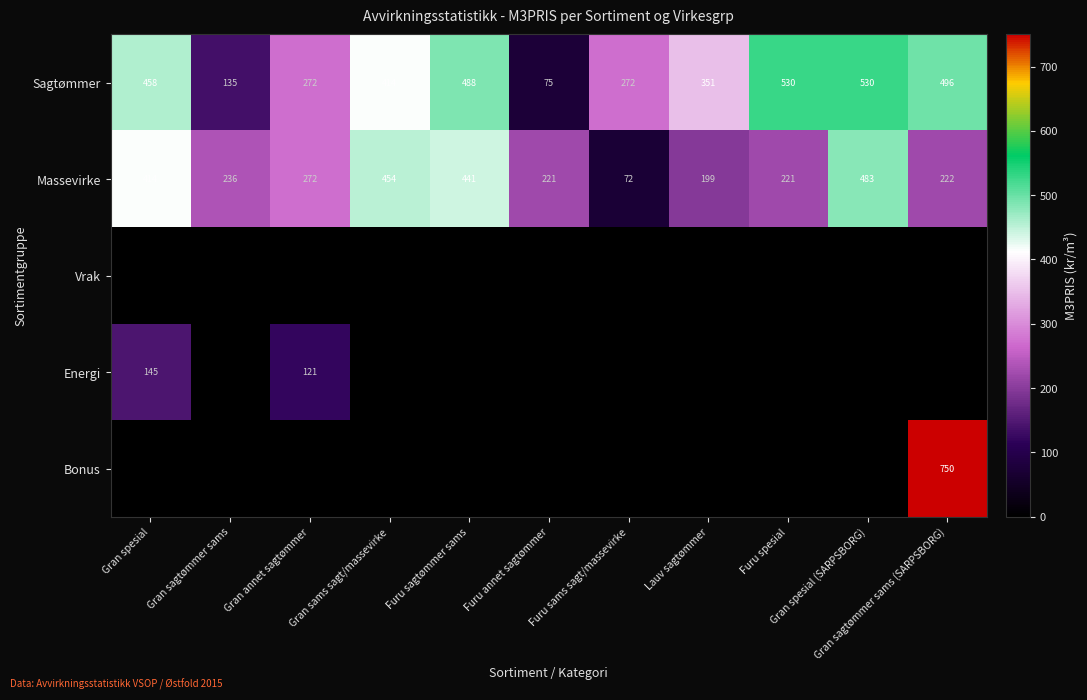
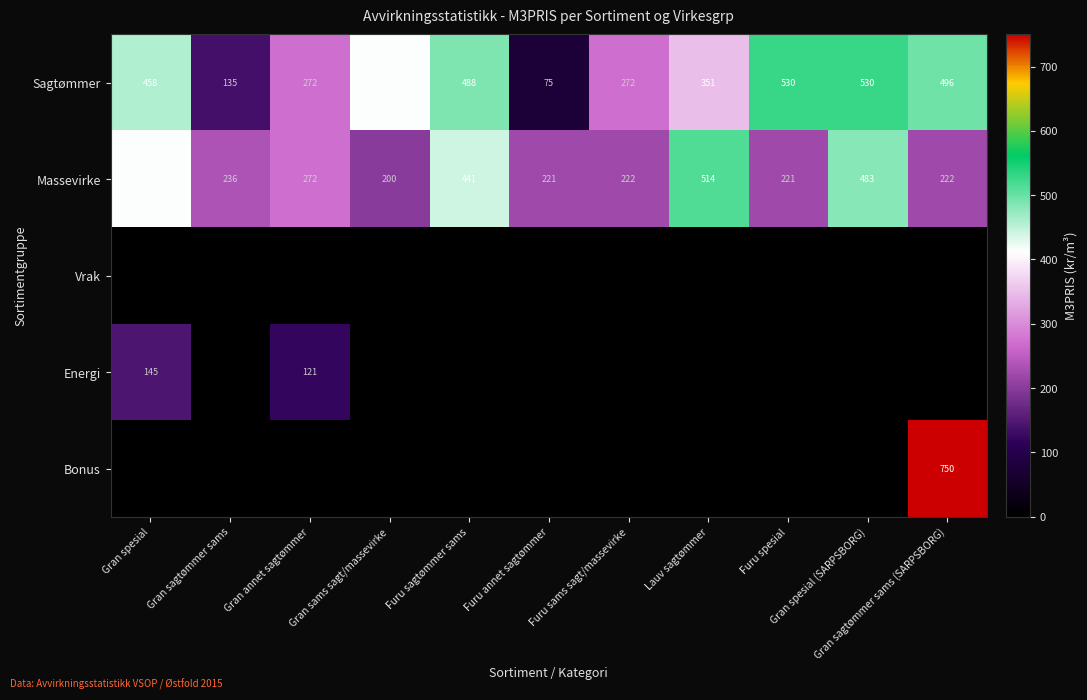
Massevirke, Gran sams sagt/massevirke: 454 -> 200
Massevirke, Furu sams sagt/massevirke: 72 -> 222
Massevirke, Lauv sagtømmer: 199 -> 514
